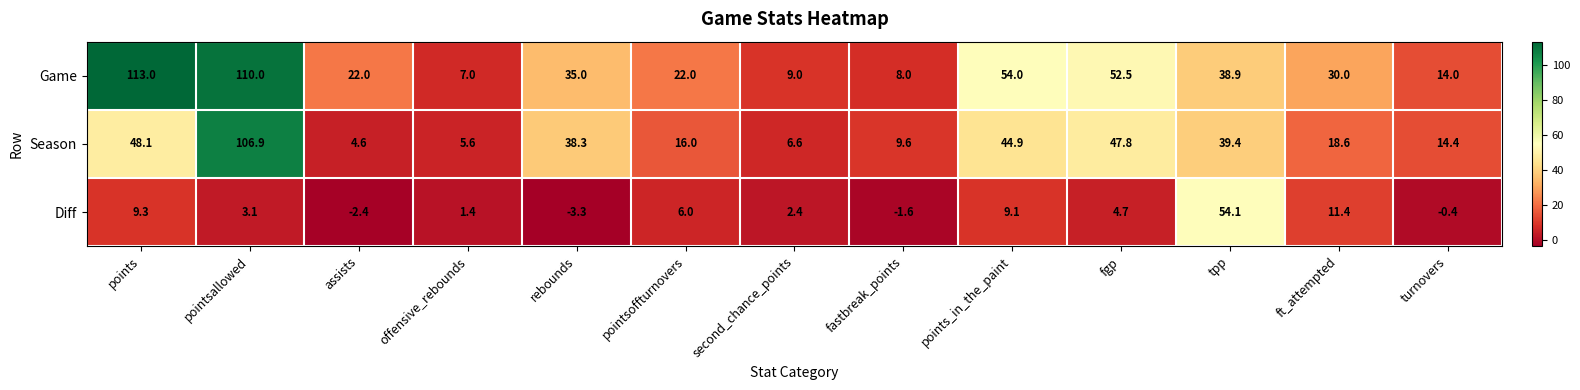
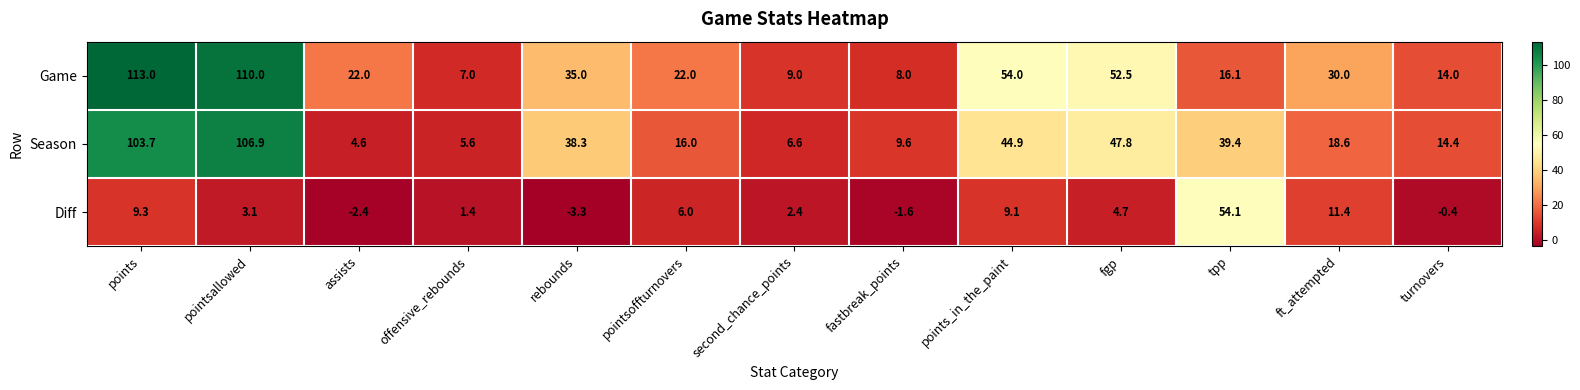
Game, tpp: 38.9 -> 16.1
Season, points: 48.1 -> 103.7
